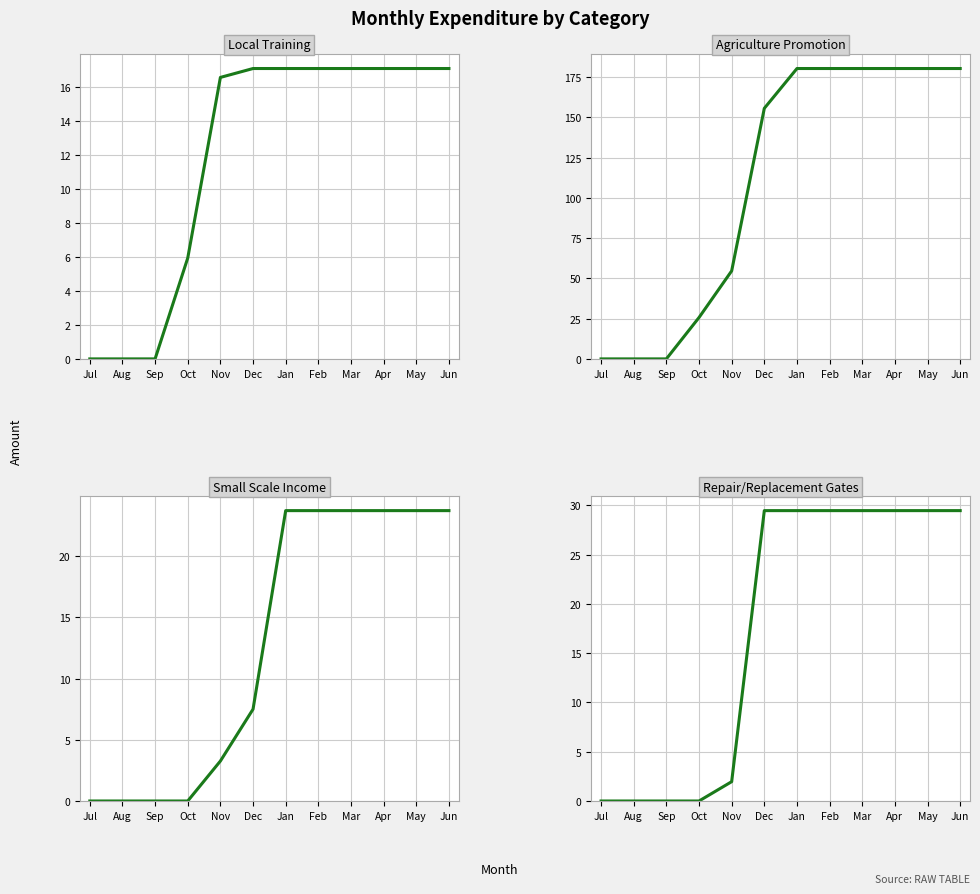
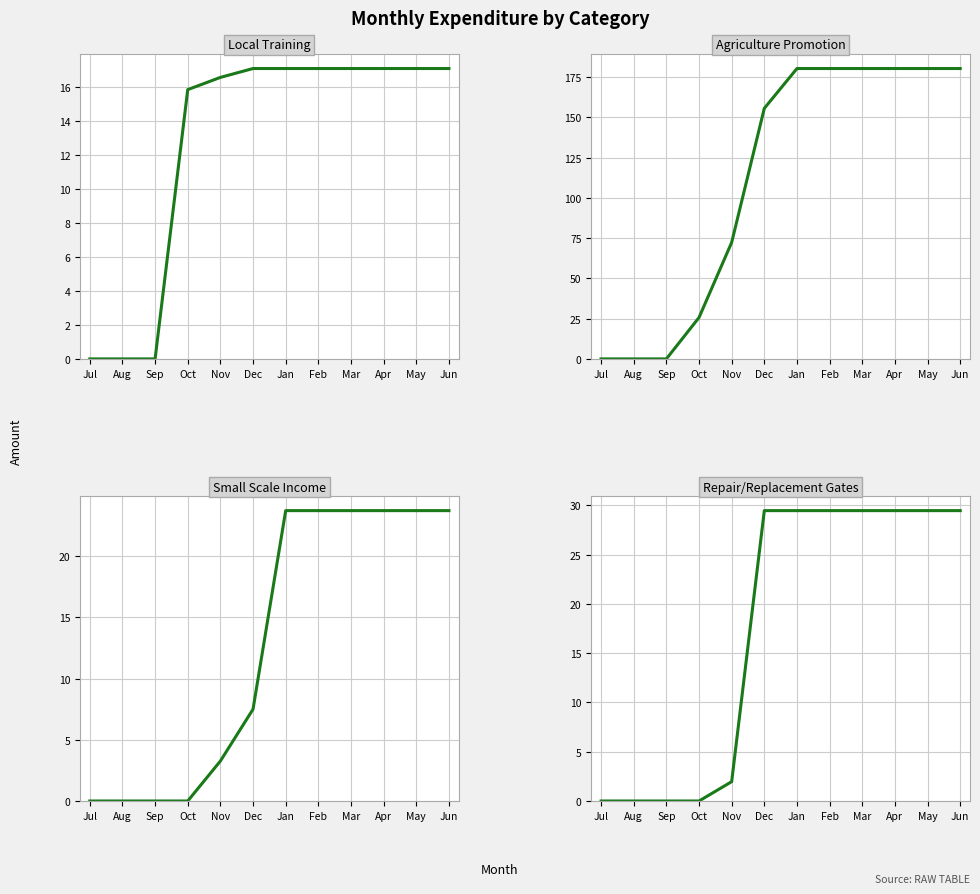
Local Training, Oct: 5.9 -> 15.8
Agriculture Promotion, Nov: 55 -> 72
